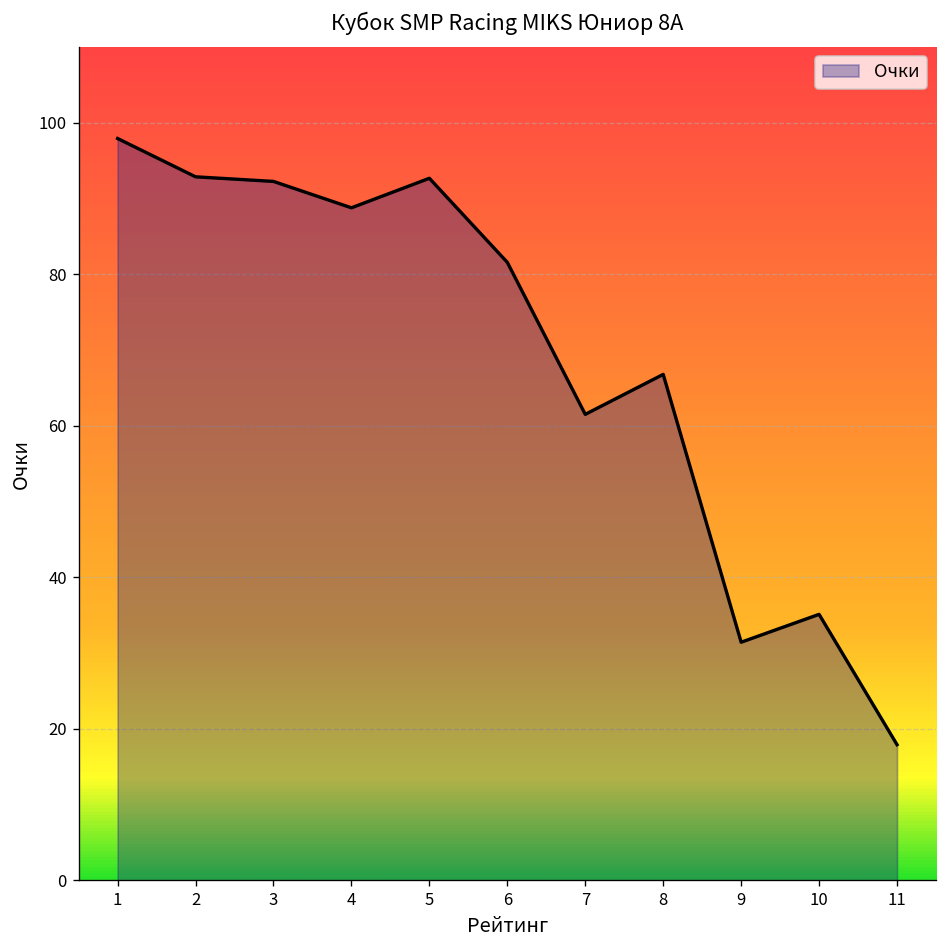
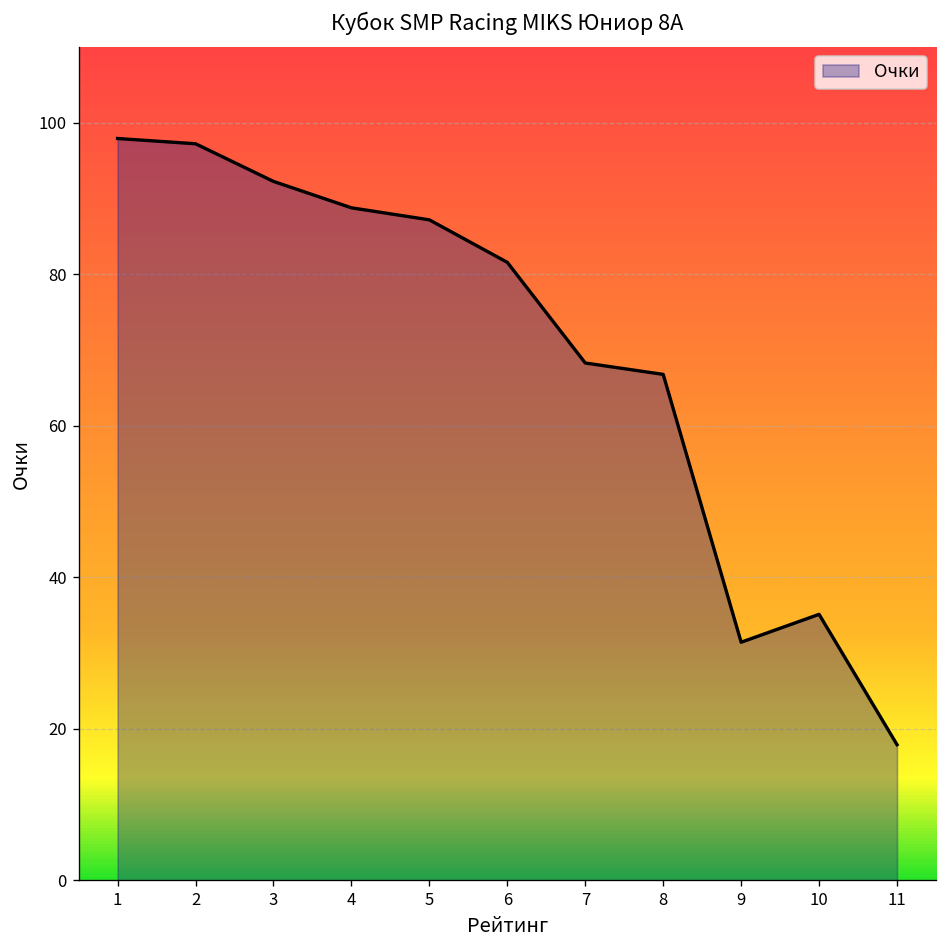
2: 93 -> 97
5: 93 -> 87
7: 62 -> 68
